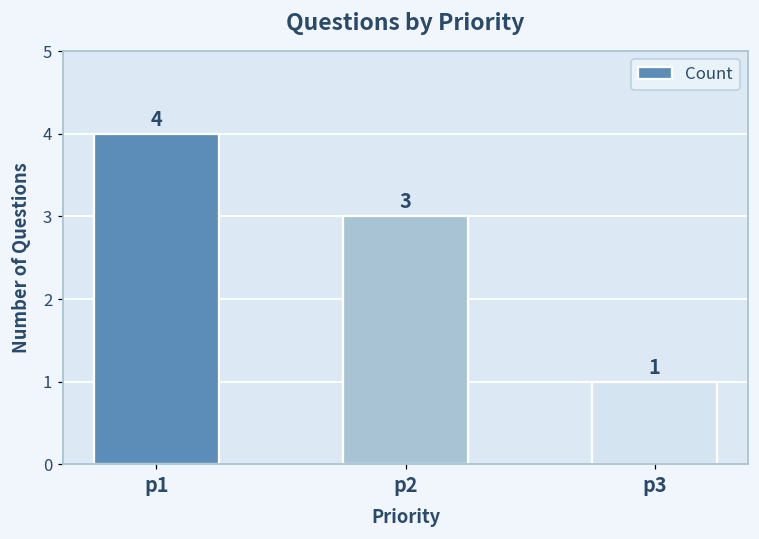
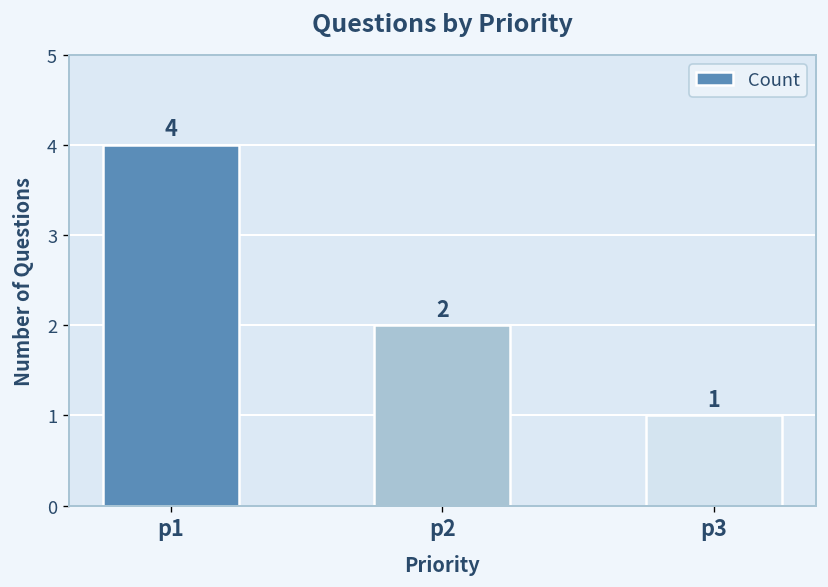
p2: 3 -> 2
